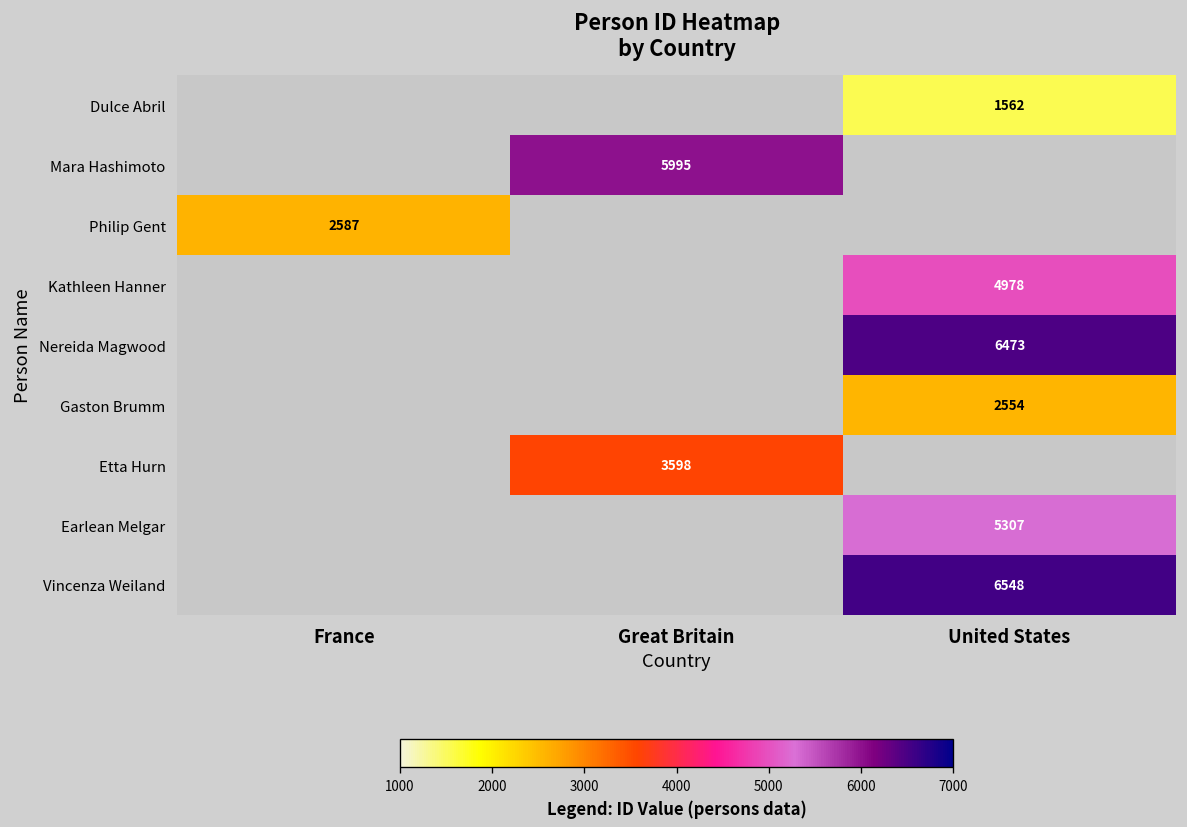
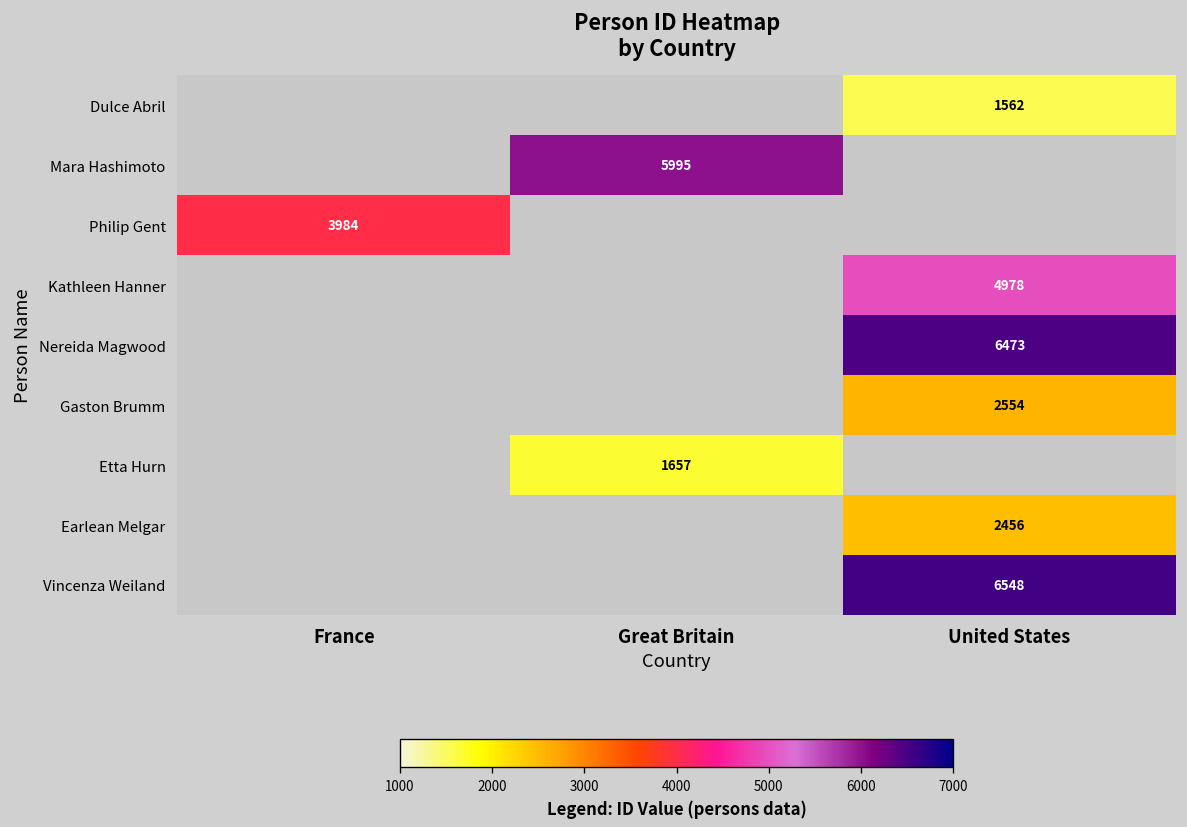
Philip Gent, France: 2587 -> 3984
Etta Hurn, Great Britain: 3598 -> 1657
Earlean Melgar, United States: 5307 -> 2456
